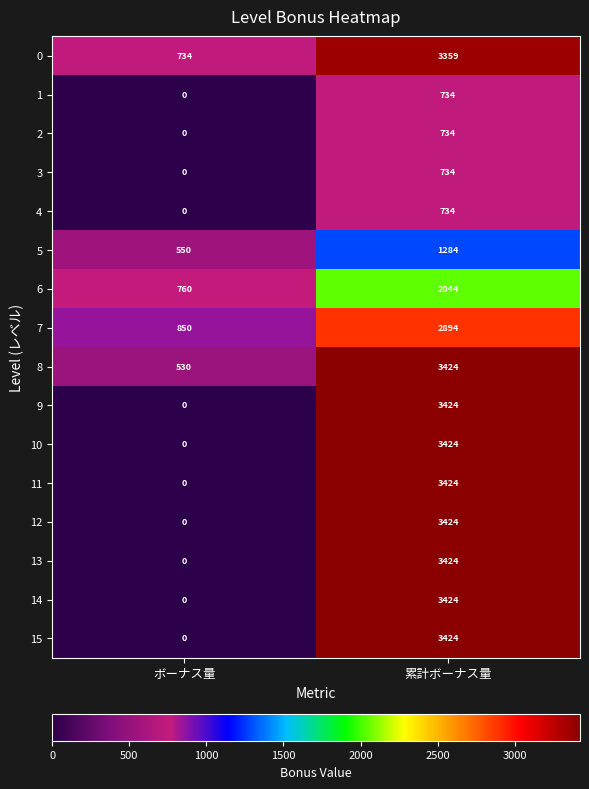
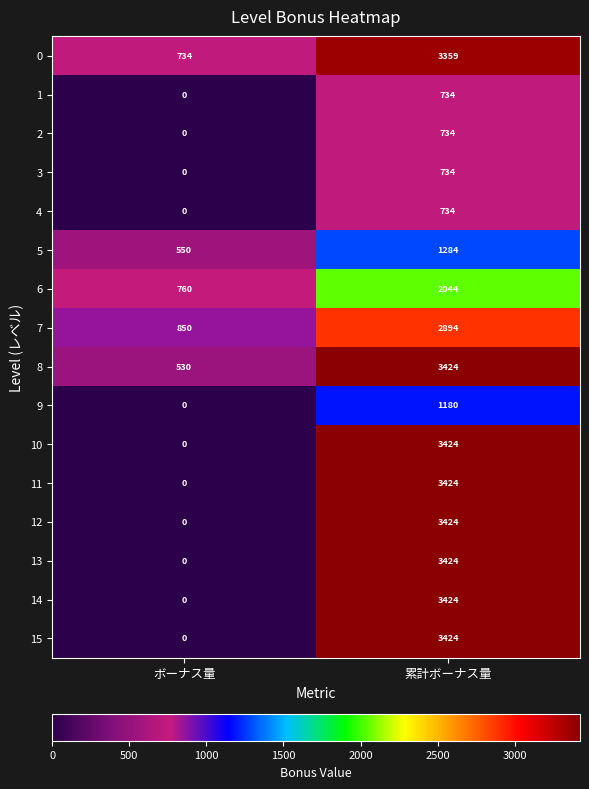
9, 累計ボーナス量: 3424 -> 1180
